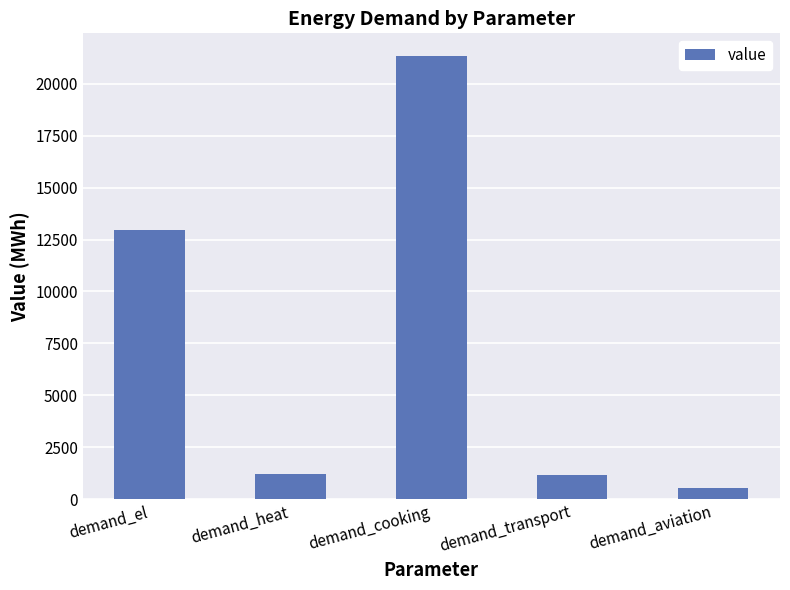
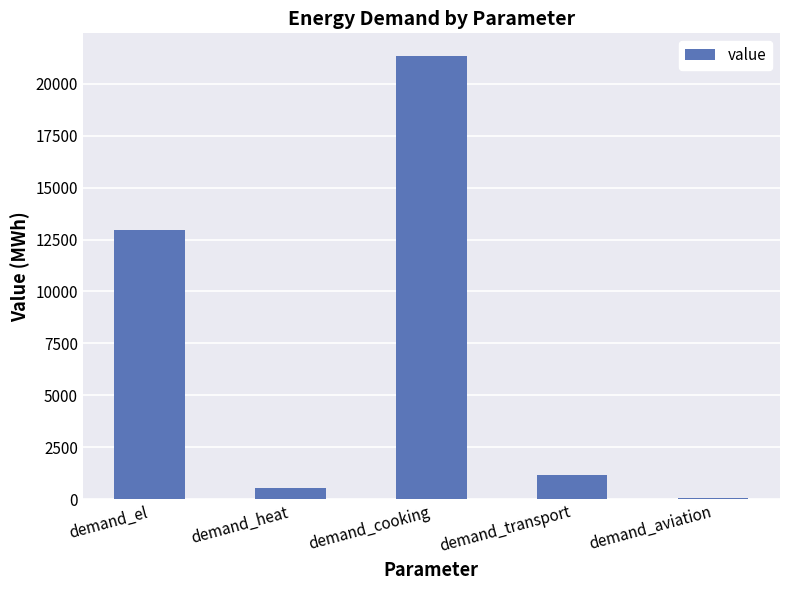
demand_heat: 1200 -> 500
demand_aviation: 500 -> 0
